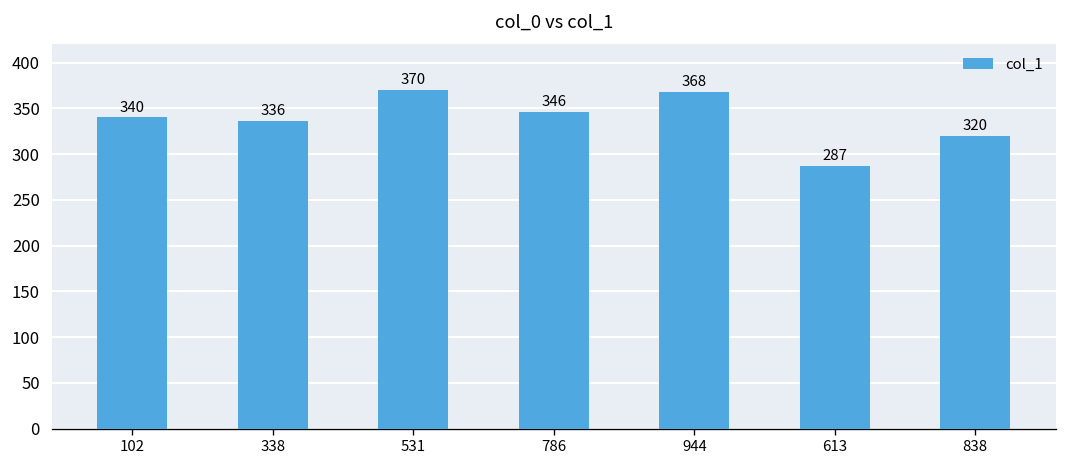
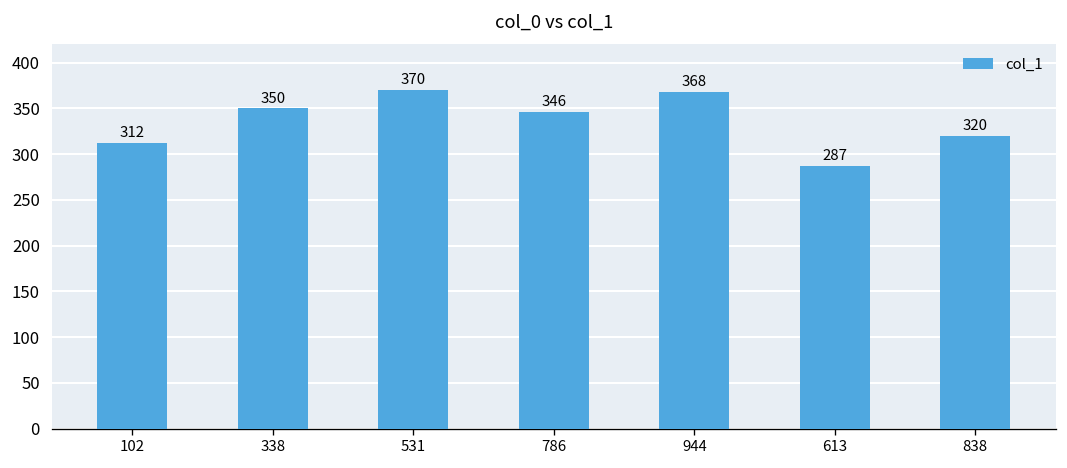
102: 340 -> 312
338: 336 -> 350
